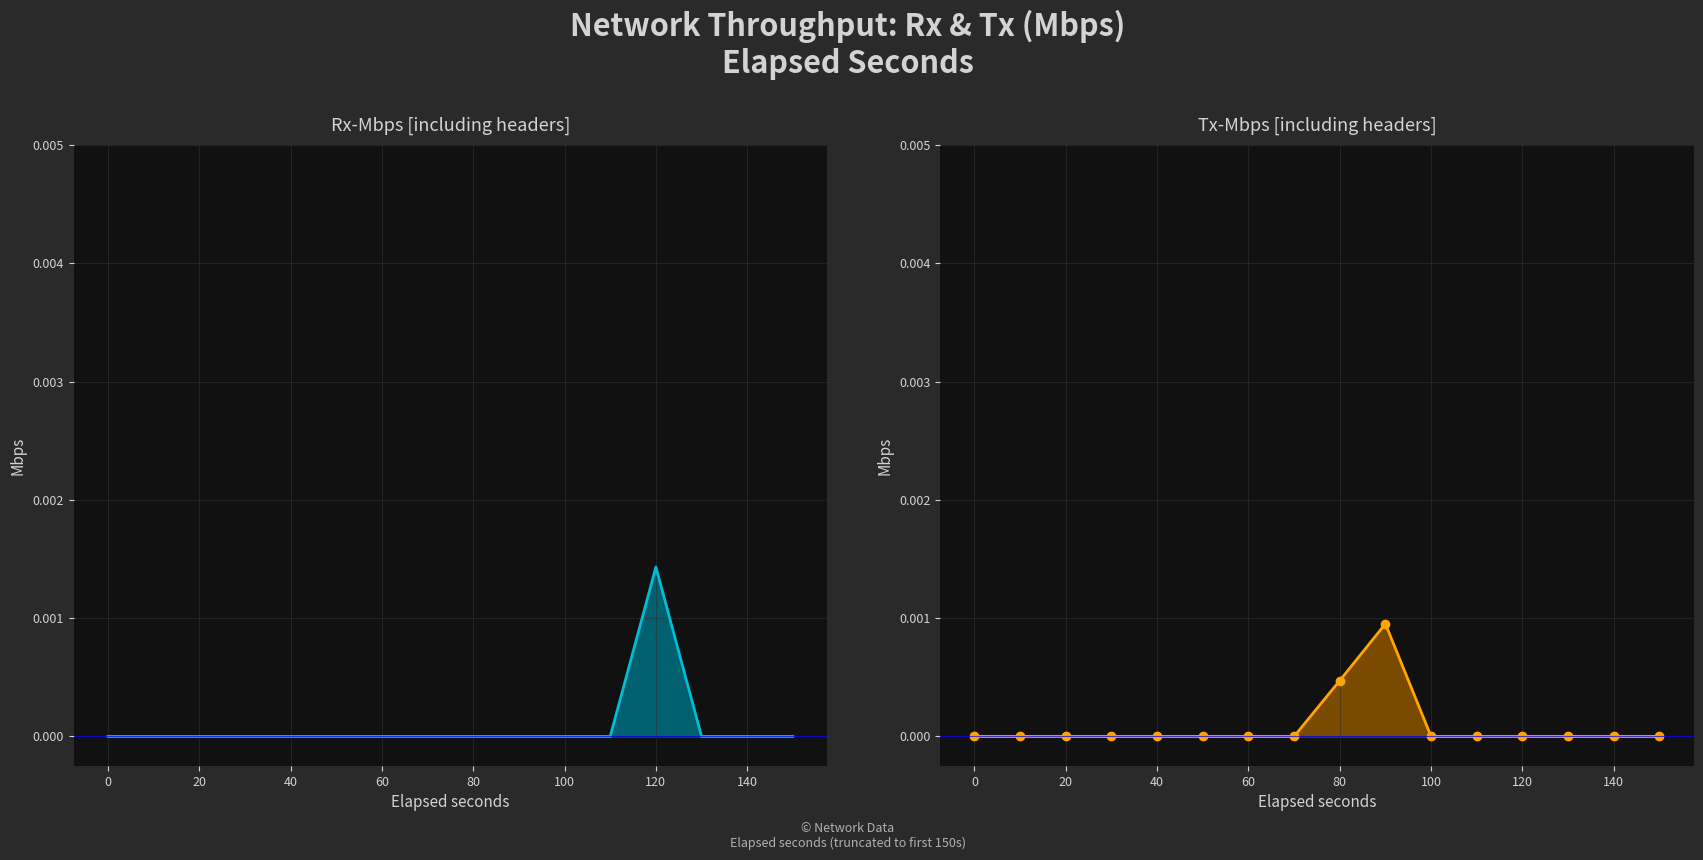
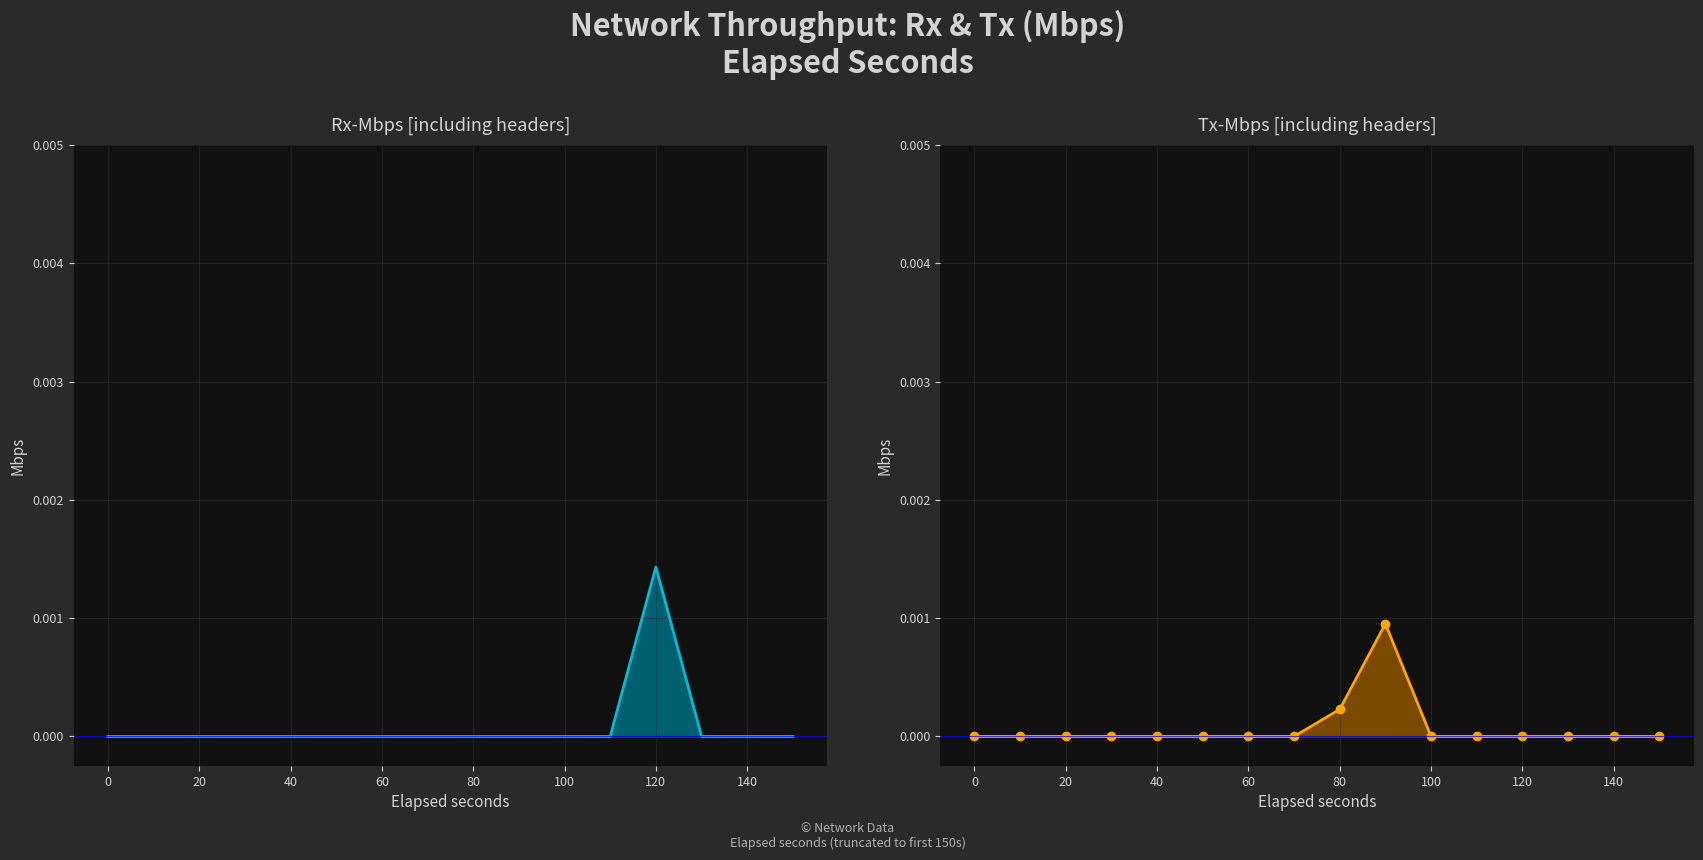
Tx-Mbps [including headers], 80: 0.00047 -> 0.00023
